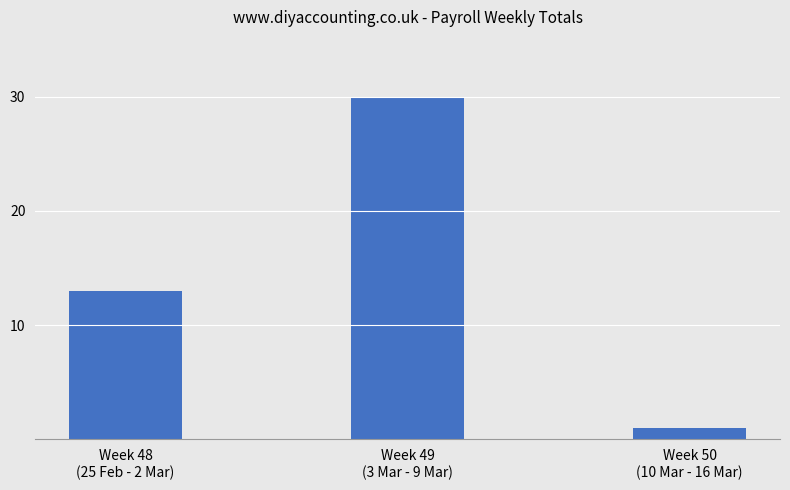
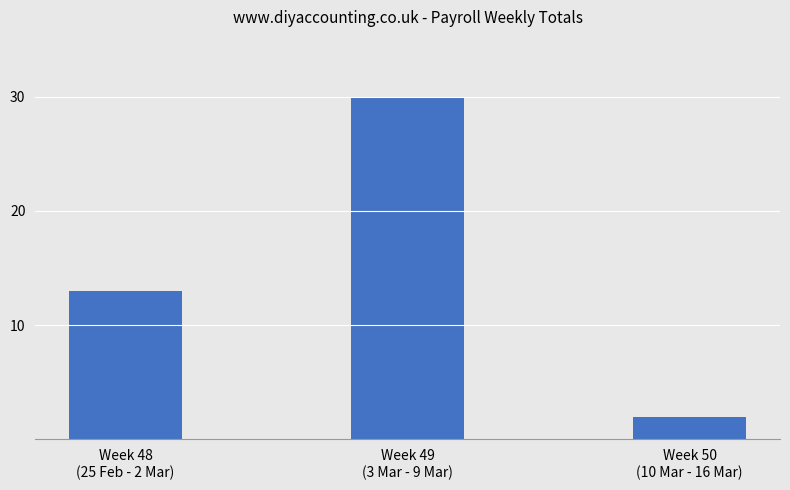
Week 50 (10 Mar - 16 Mar): 1 -> 2
